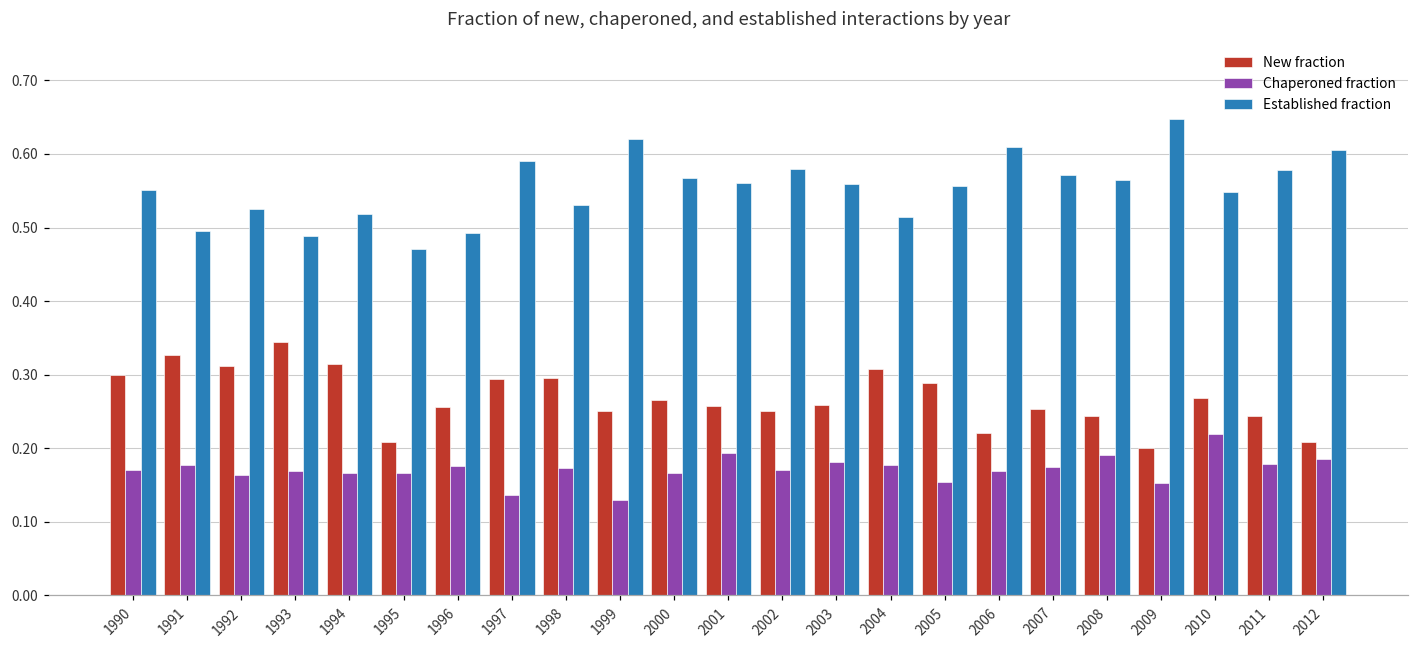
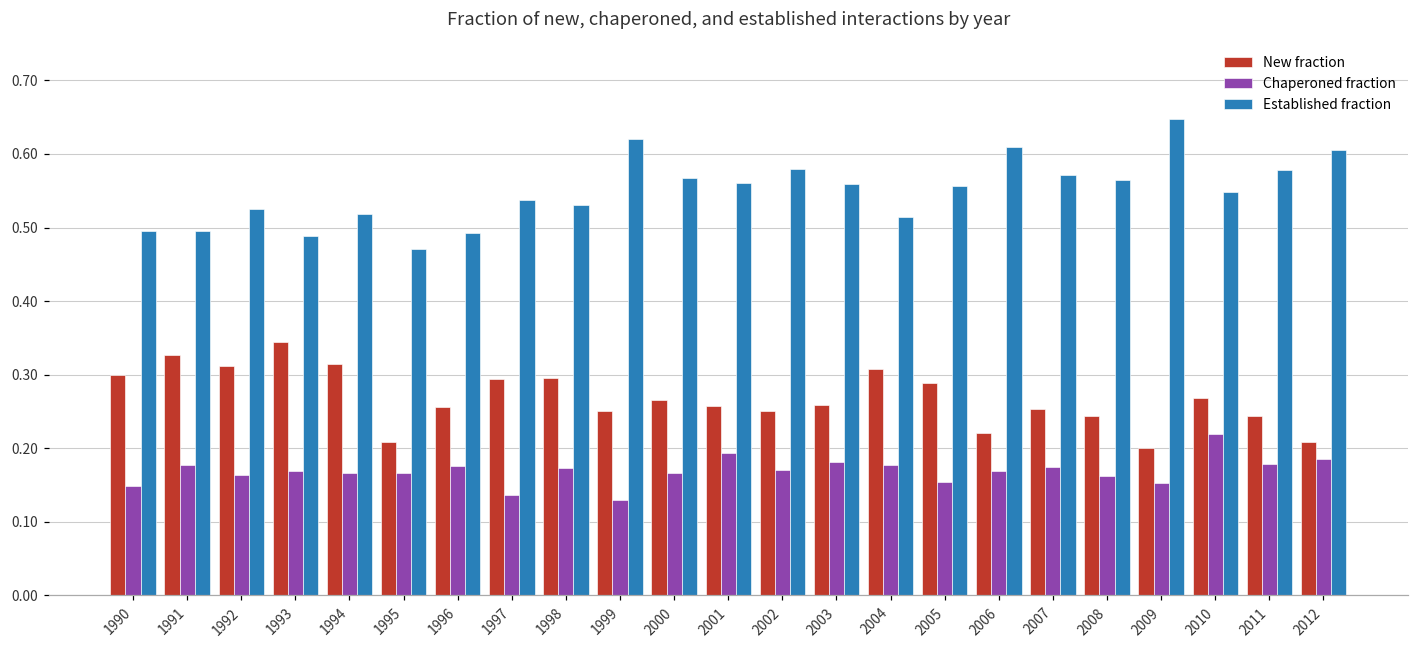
Chaperoned fraction, 1990: 0.17 -> 0.15
Established fraction, 1990: 0.55 -> 0.50
Established fraction, 1997: 0.59 -> 0.54
Chaperoned fraction, 2008: 0.19 -> 0.16
